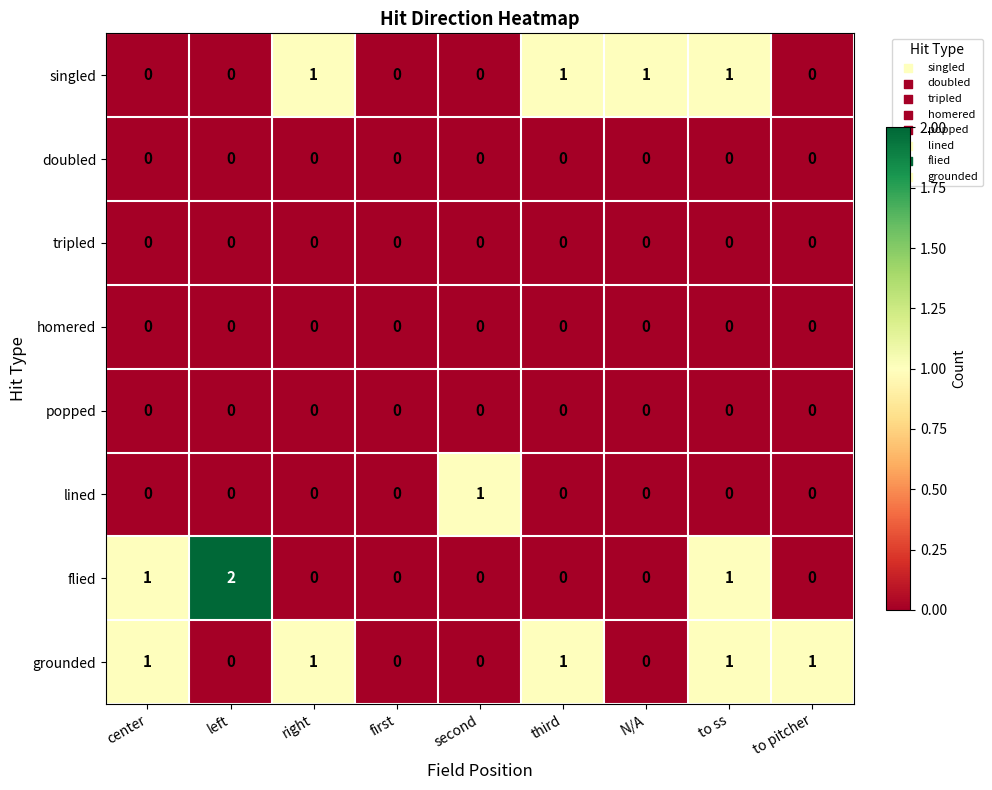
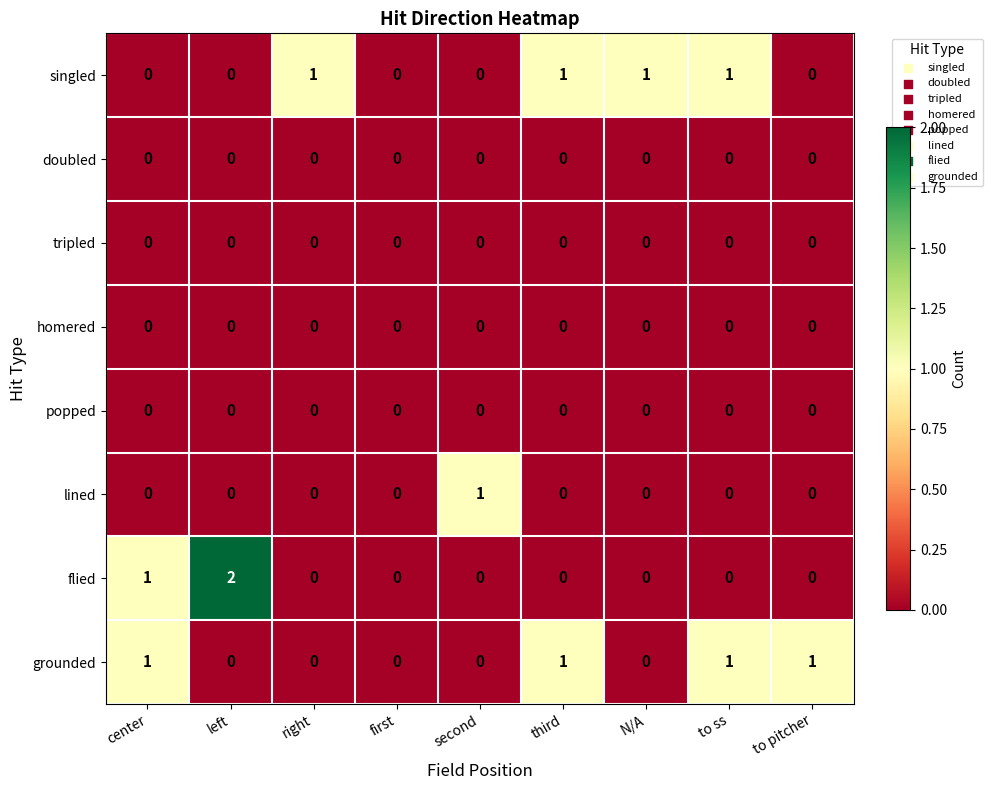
flied, to ss: 1 -> 0
grounded, right: 1 -> 0
